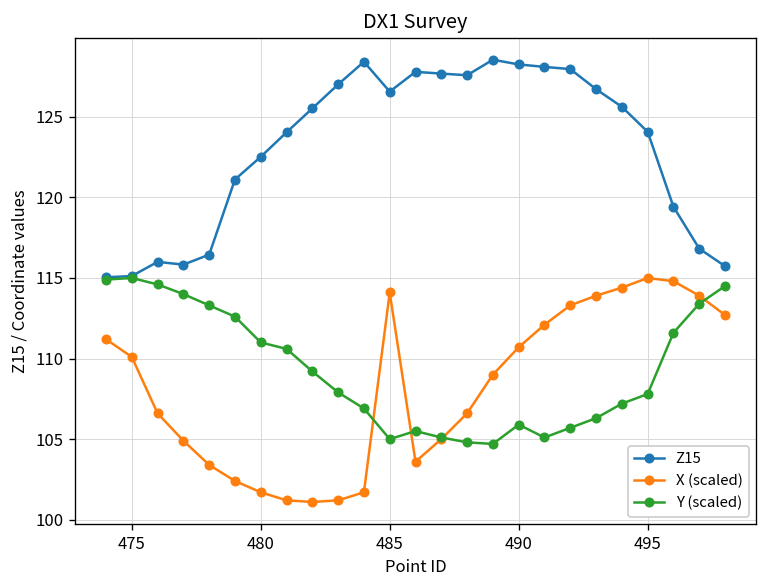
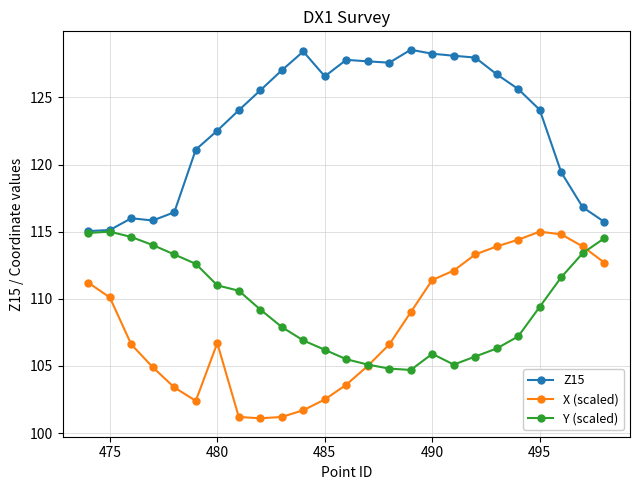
X (scaled), 480: 101.7 -> 106.7
X (scaled), 485: 114.1 -> 102.5
Y (scaled), 485: 105.0 -> 106.2
X (scaled), 490: 110.7 -> 111.4
Y (scaled), 495: 107.8 -> 109.4
